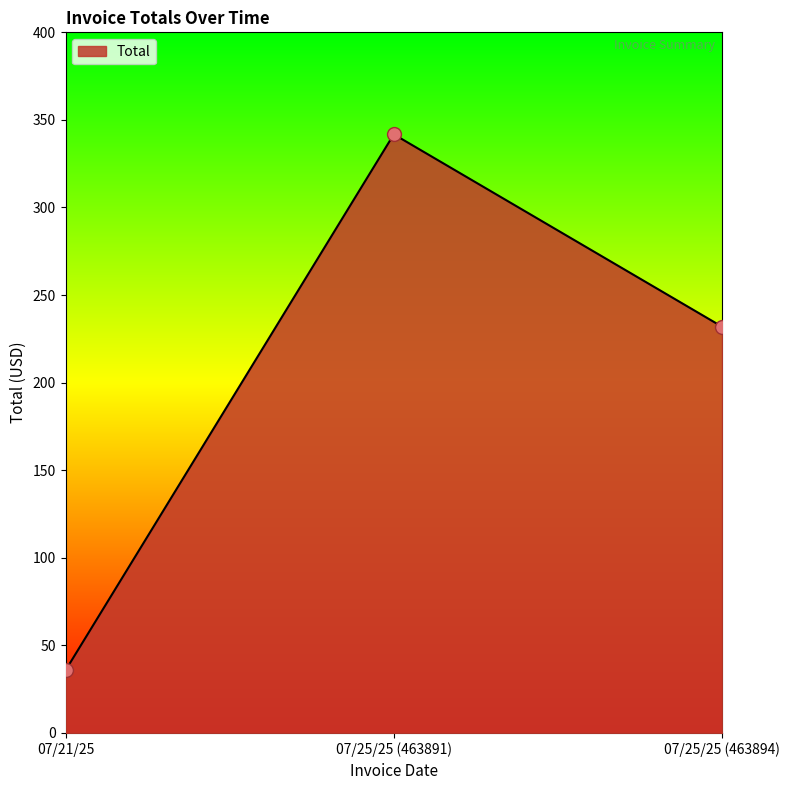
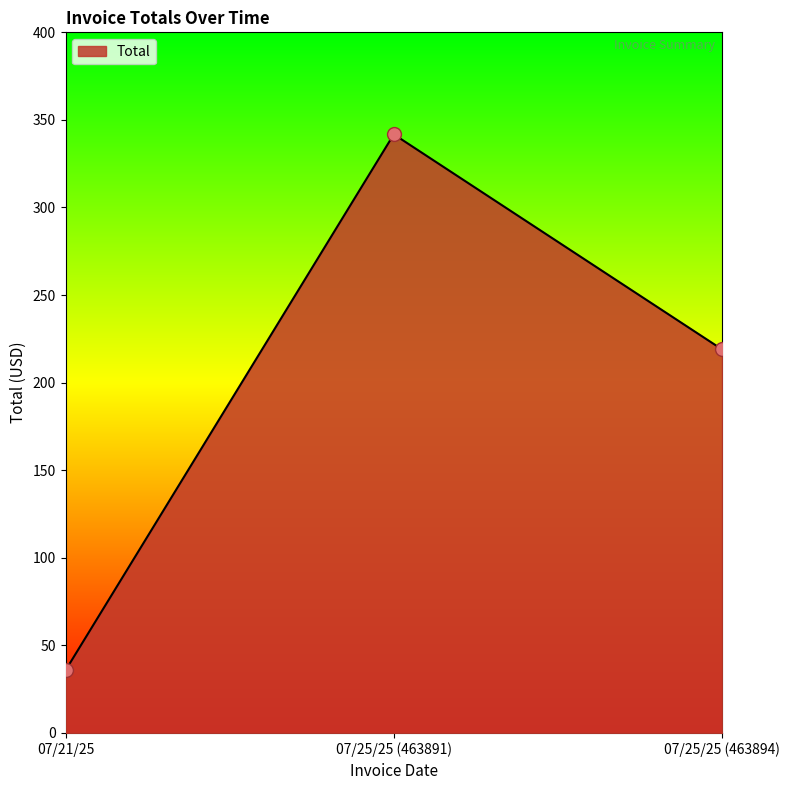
07/25/25 (463894): 232 -> 219
